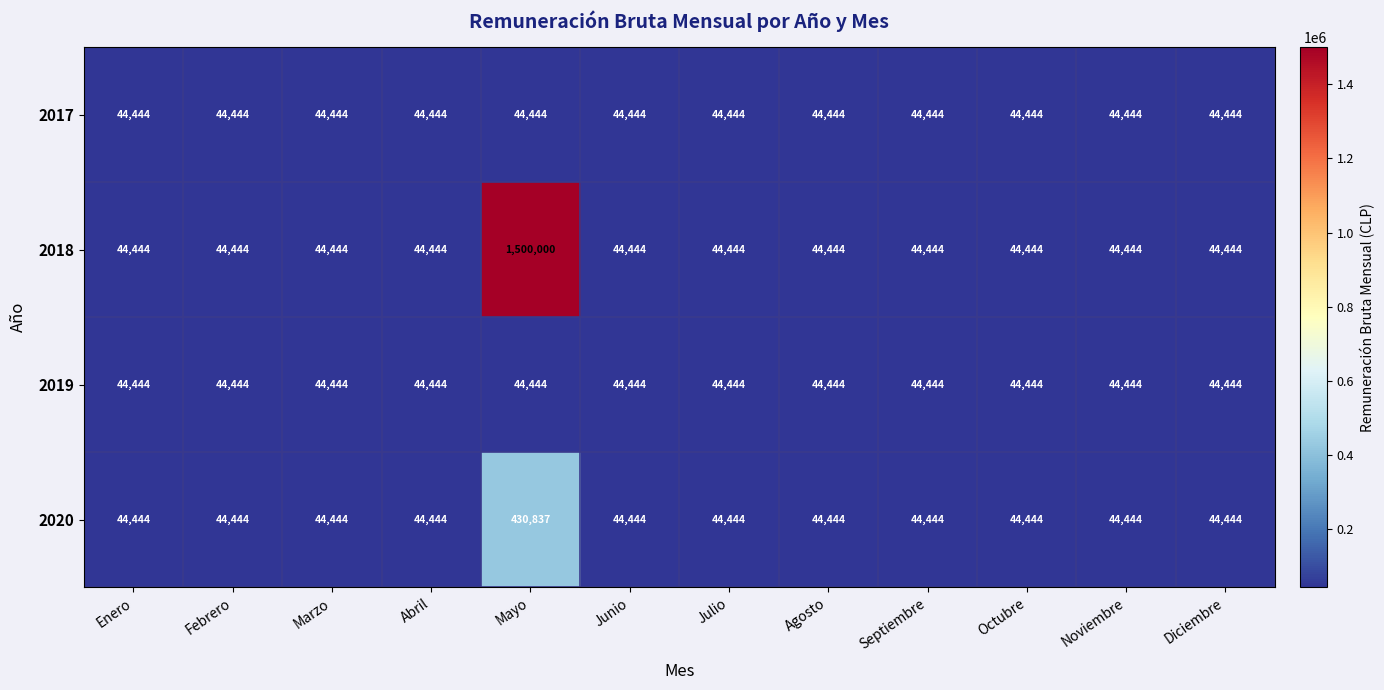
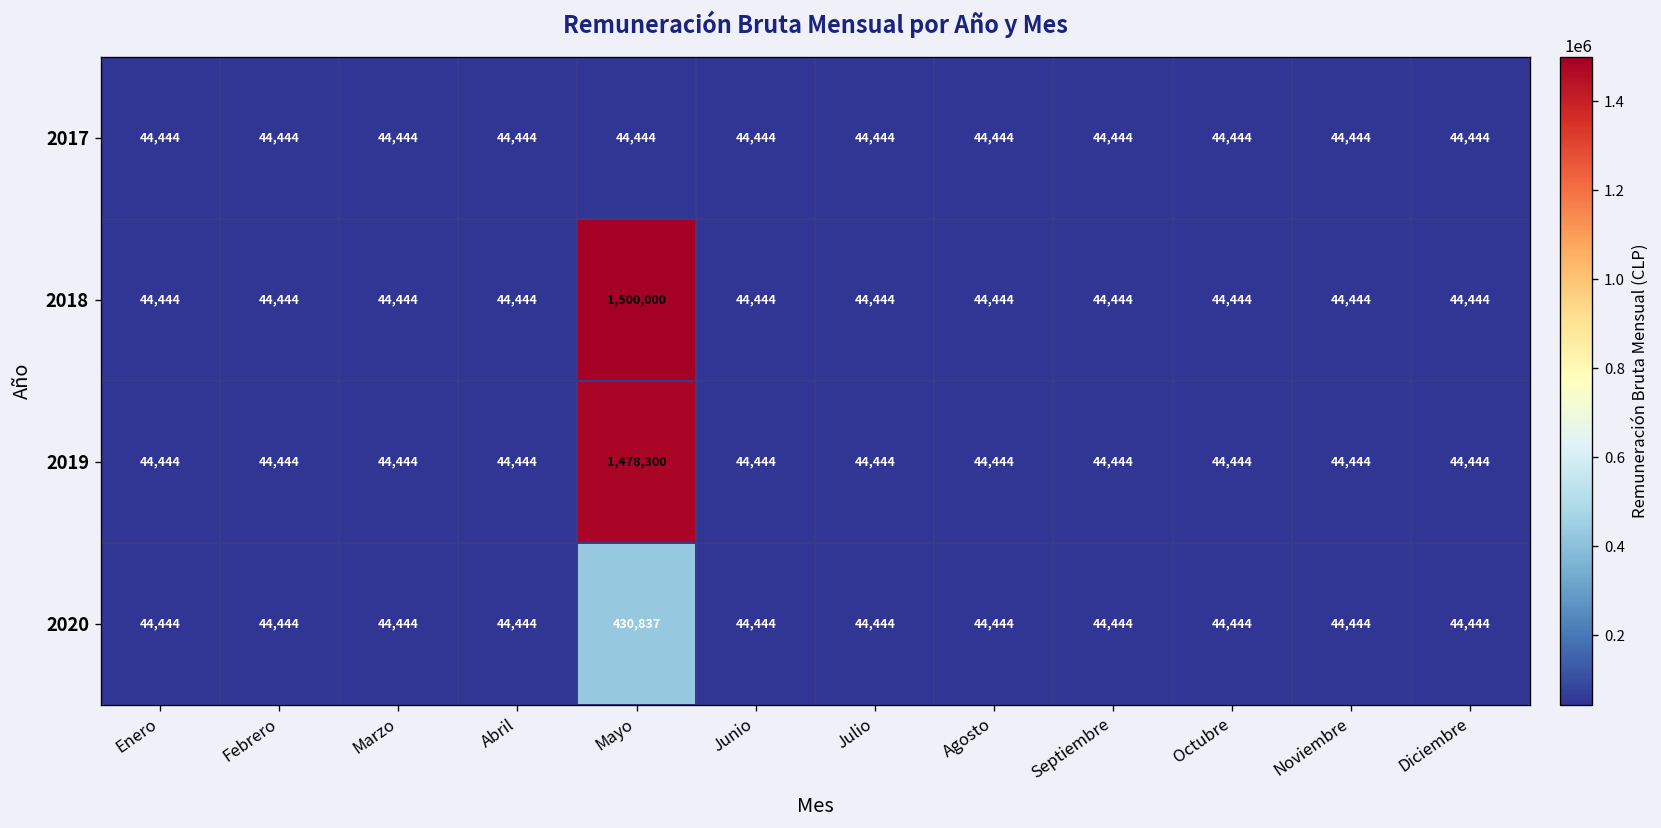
2019, Mayo: 44,444 -> 1,478,300
